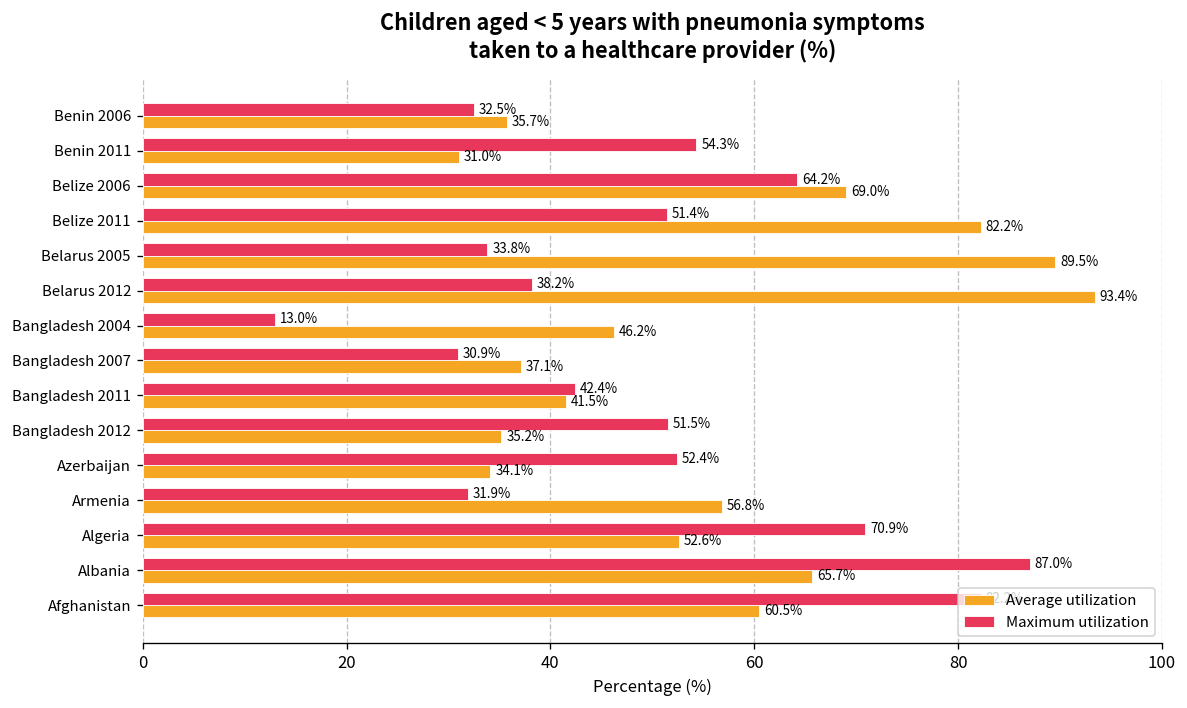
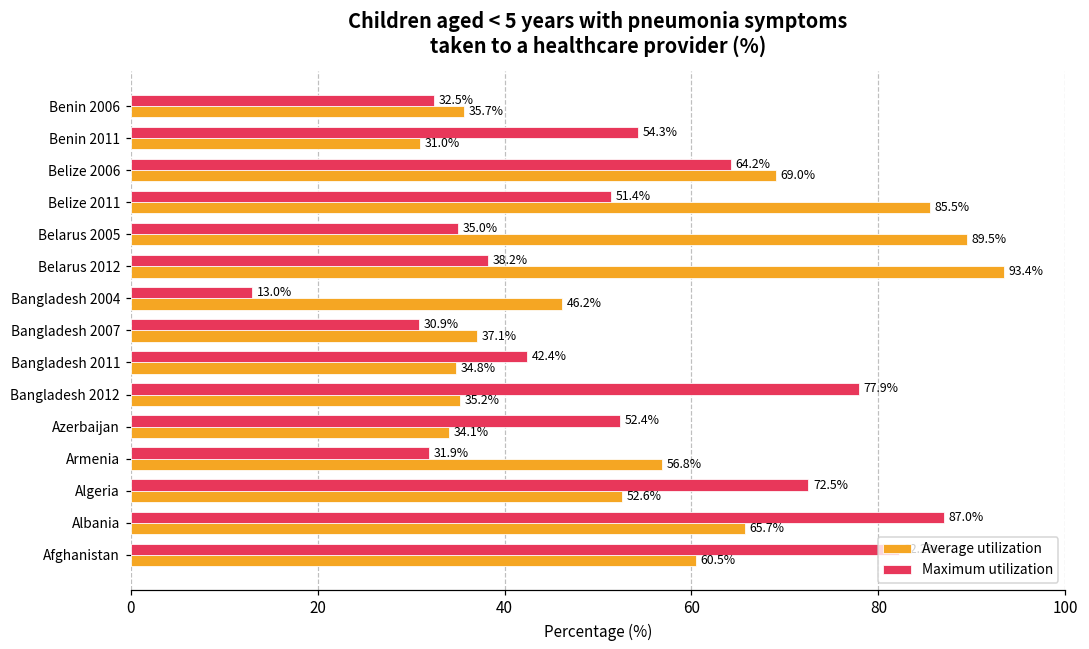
Average utilization, Belize 2011: 82.2% -> 85.5%
Maximum utilization, Belarus 2005: 33.8% -> 35.0%
Average utilization, Bangladesh 2011: 41.5% -> 34.8%
Maximum utilization, Bangladesh 2012: 51.5% -> 77.9%
Maximum utilization, Algeria: 70.9% -> 72.5%
